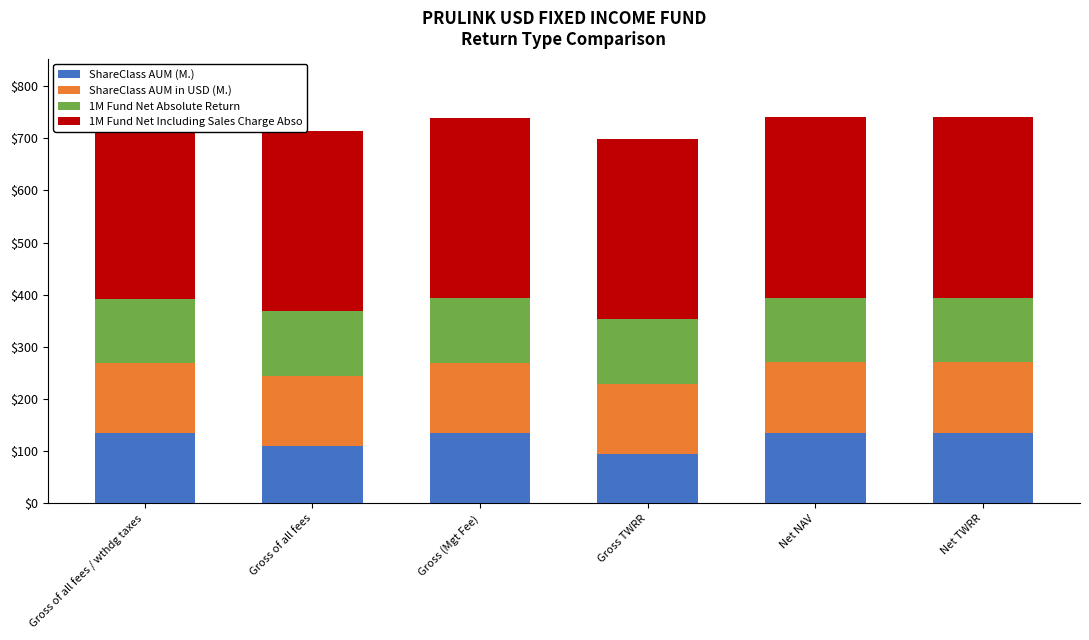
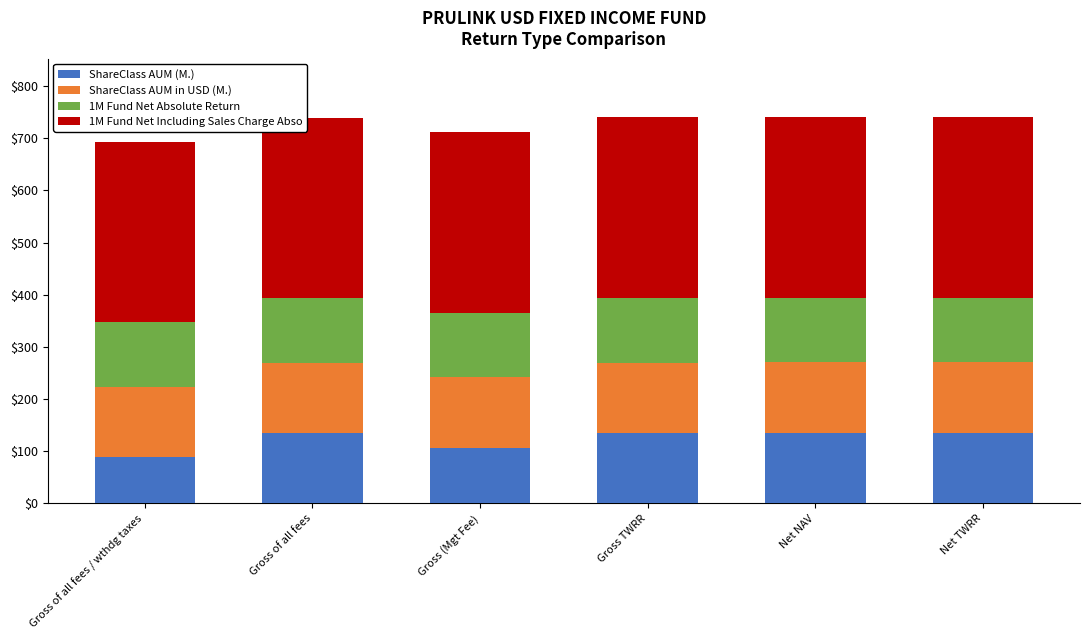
ShareClass AUM (M.), Gross of all fees / wthdg taxes: $130 -> $90
ShareClass AUM (M.), Gross of all fees: $110 -> $130
ShareClass AUM (M.), Gross (Mgt Fee): $130 -> $110
ShareClass AUM (M.), Gross TWRR: $90 -> $140
